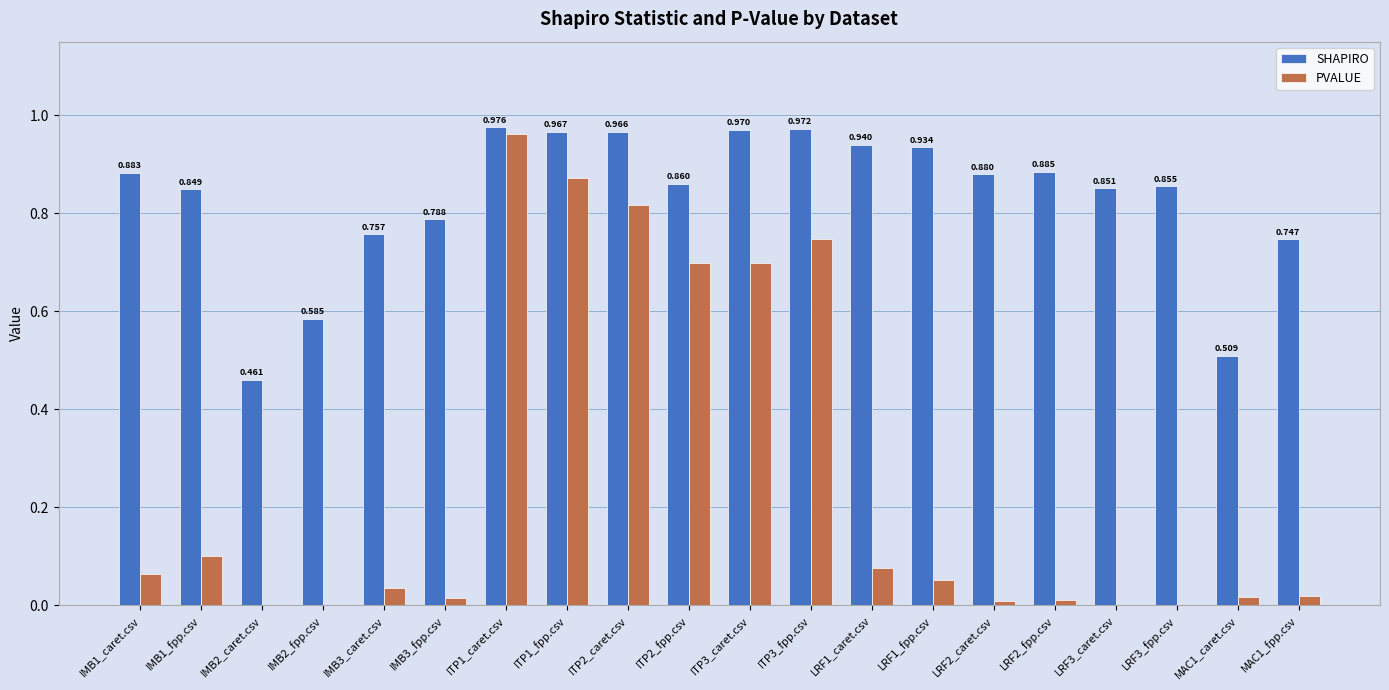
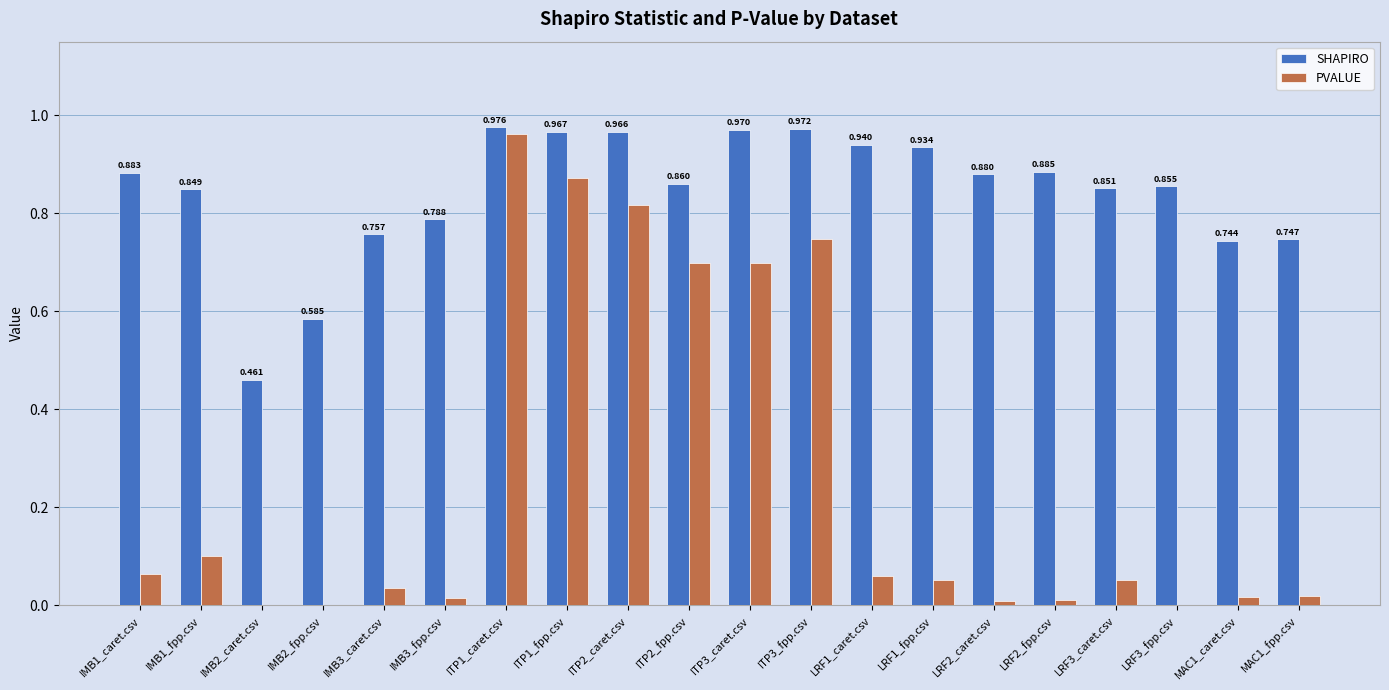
PVALUE, LRF1_caret.csv: 0.08 -> 0.06
PVALUE, LRF3_caret.csv: 0.00 -> 0.05
SHAPIRO, MAC1_caret.csv: 0.509 -> 0.744
